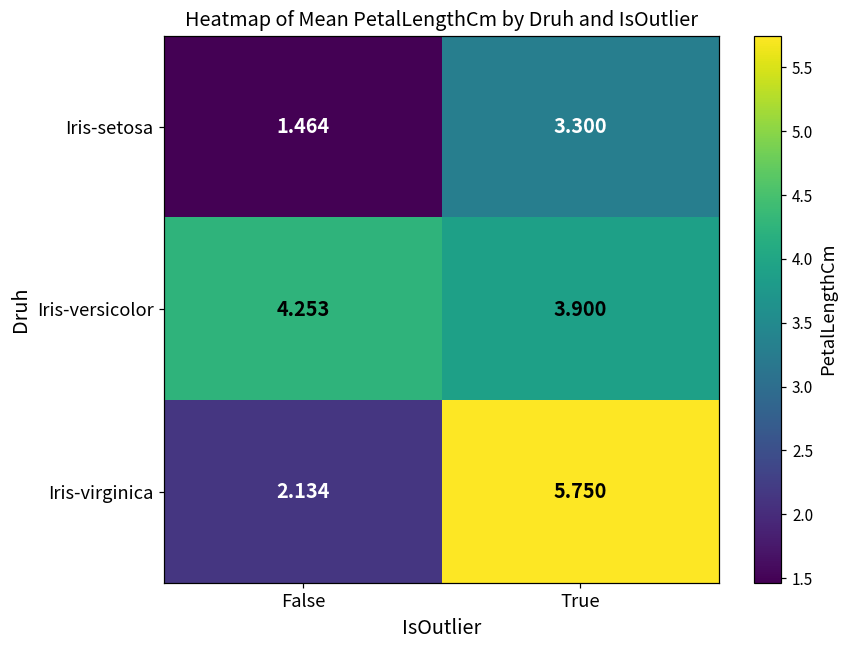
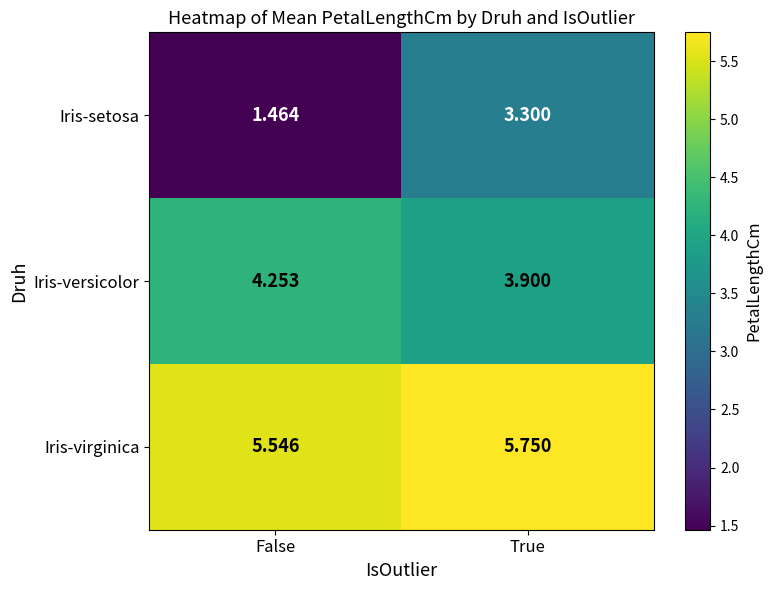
Iris-virginica, False: 2.134 -> 5.546
